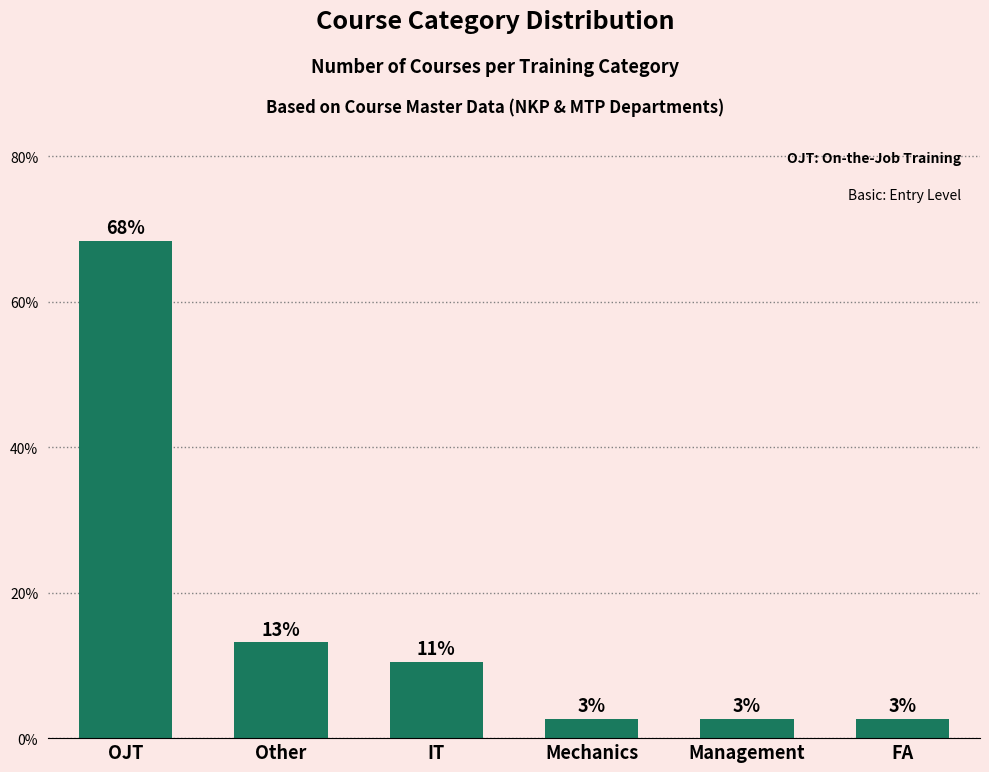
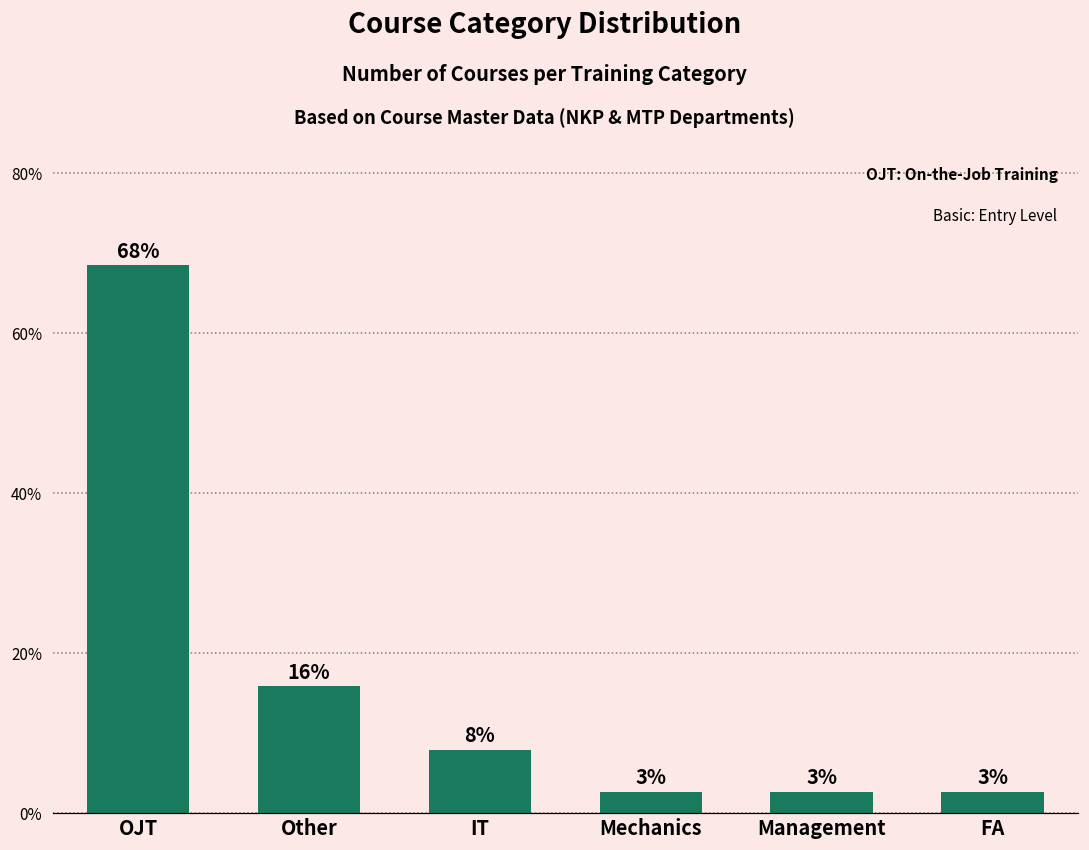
Other: 13% -> 16%
IT: 11% -> 8%
